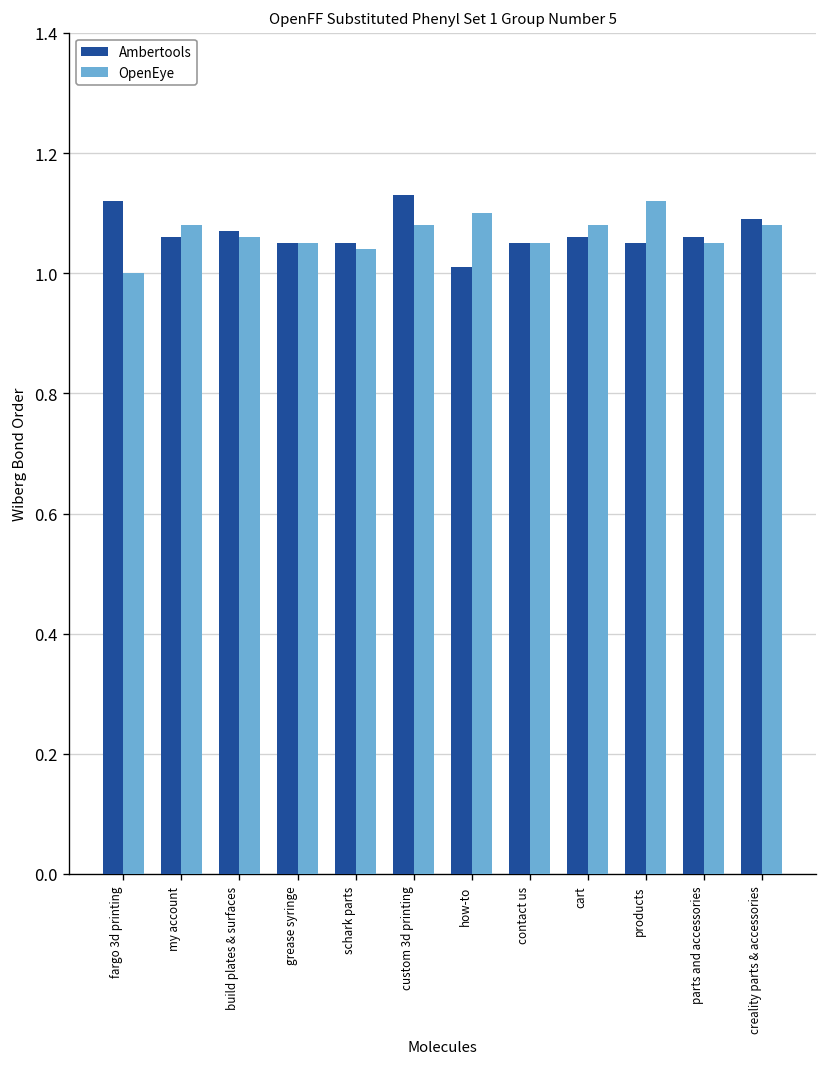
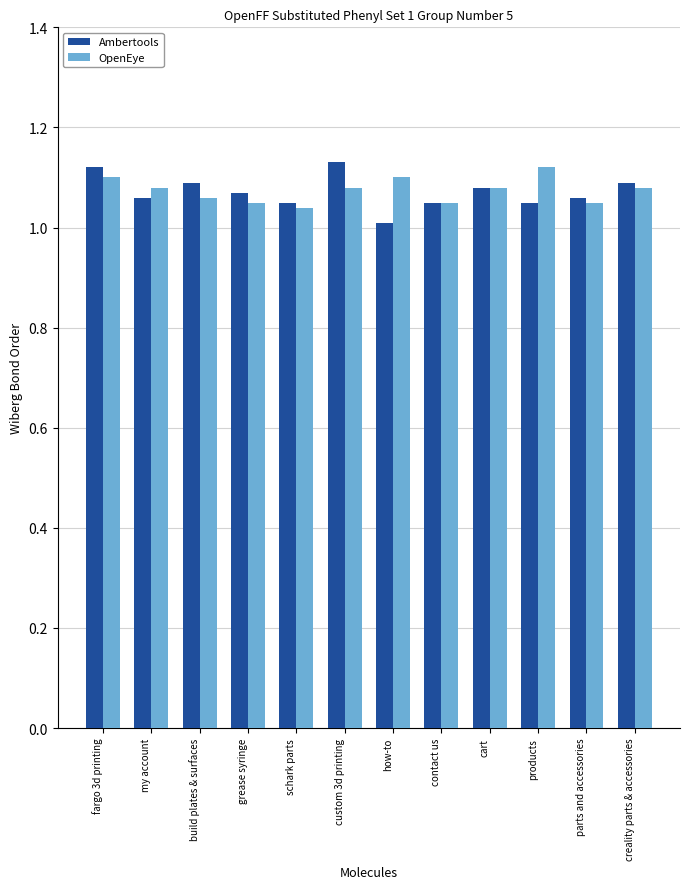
OpenEye, fargo 3d printing: 1.0 -> 1.1
Ambertools, build plates & surfaces: 1.07 -> 1.09
Ambertools, grease syringe: 1.05 -> 1.07
Ambertools, cart: 1.06 -> 1.08
